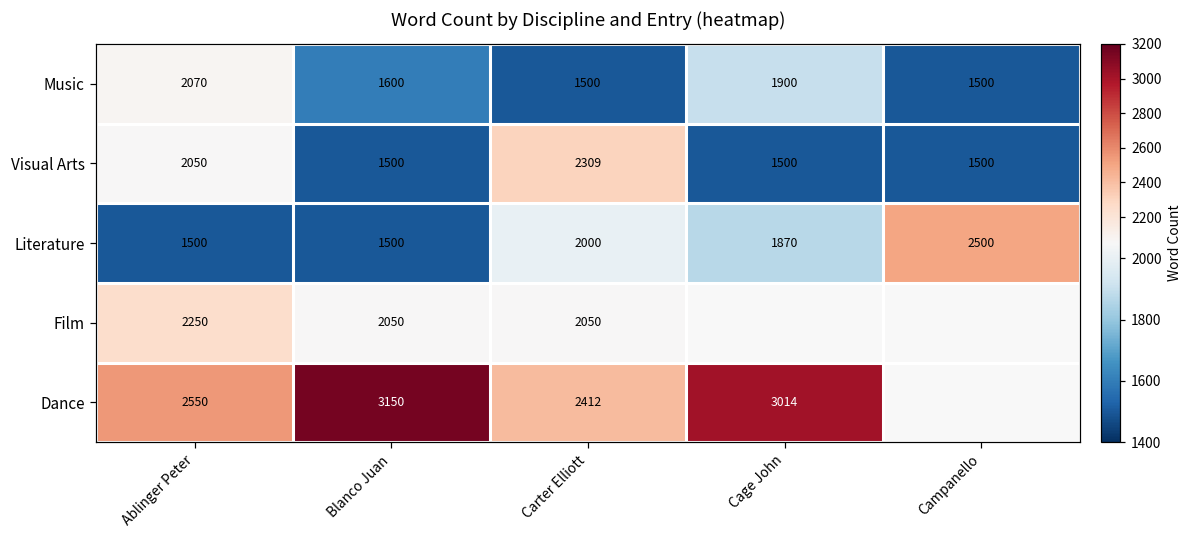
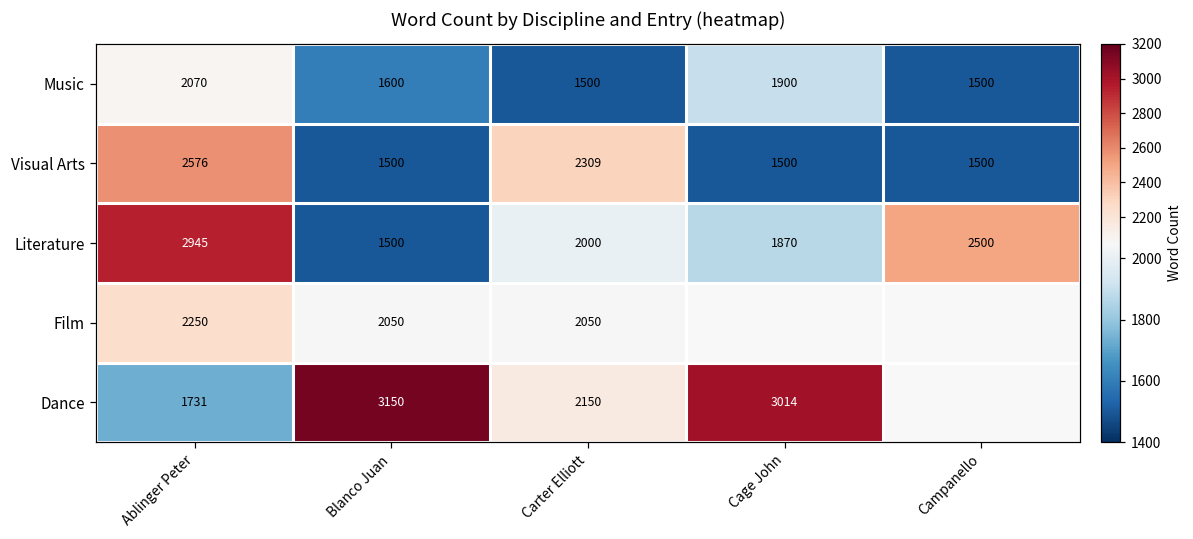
Visual Arts, Ablinger Peter: 2050 -> 2576
Literature, Ablinger Peter: 1500 -> 2945
Dance, Ablinger Peter: 2550 -> 1731
Dance, Carter Elliott: 2412 -> 2150
